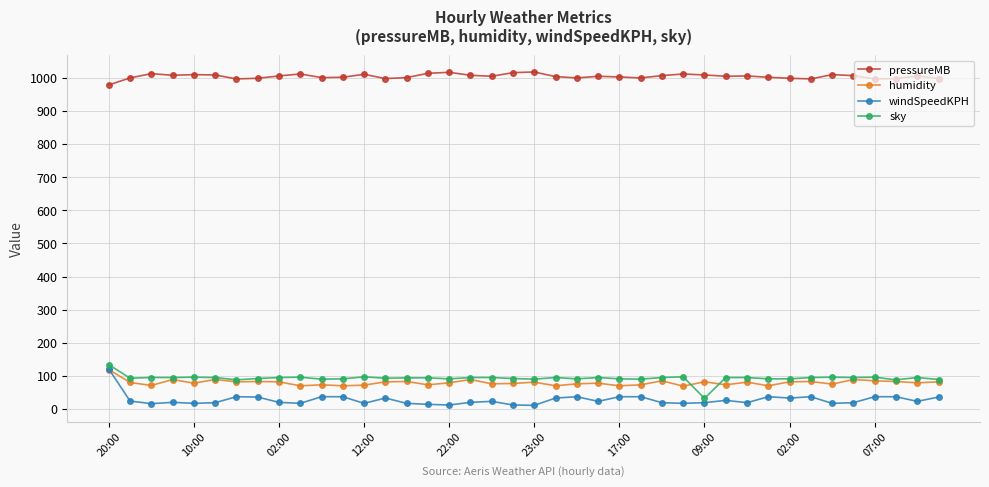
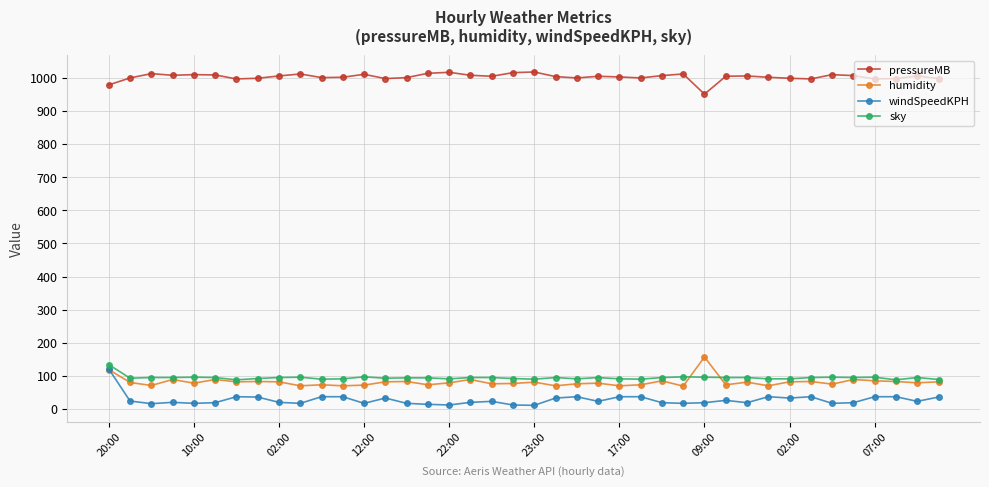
pressureMB, 09:00: 1010 -> 950
humidity, 09:00: 80 -> 160
sky, 09:00: 30 -> 100
